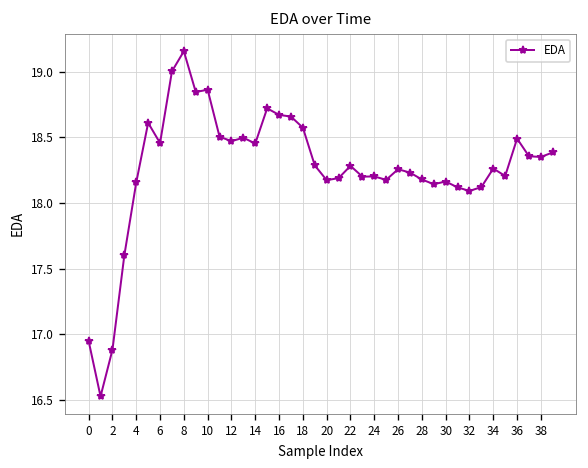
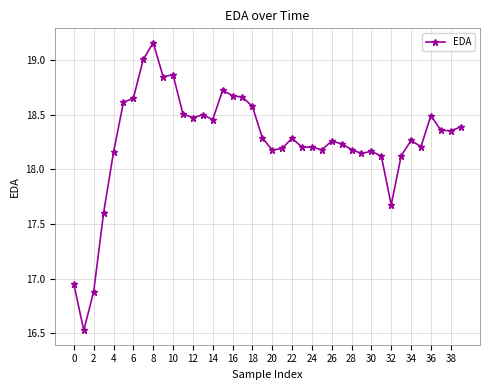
6: 18.46 -> 18.65
32: 18.09 -> 17.67
